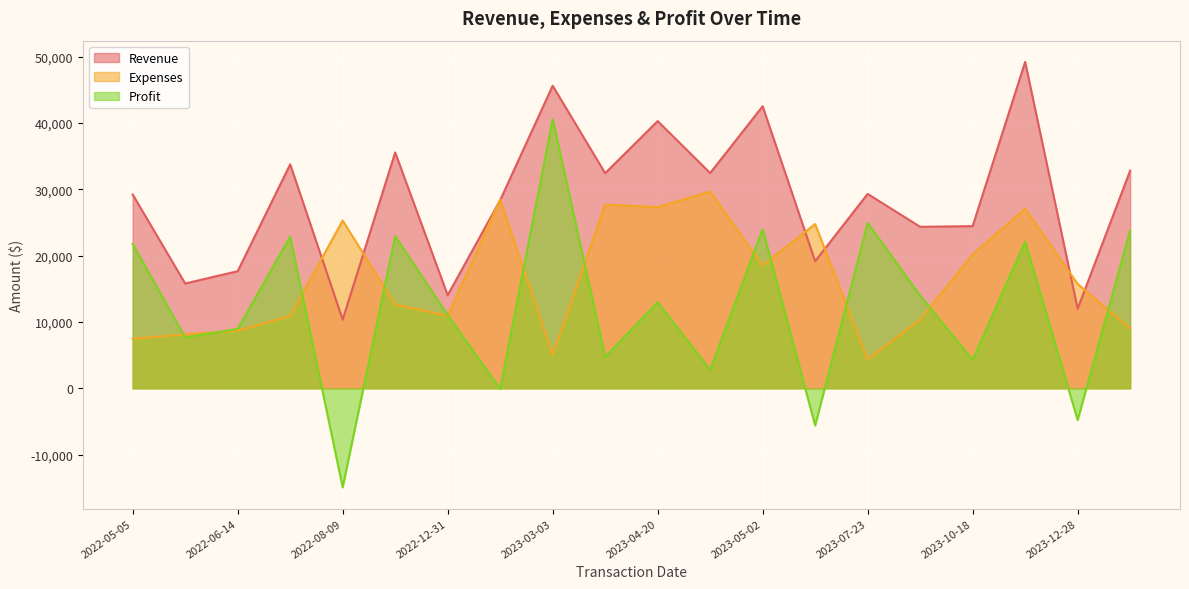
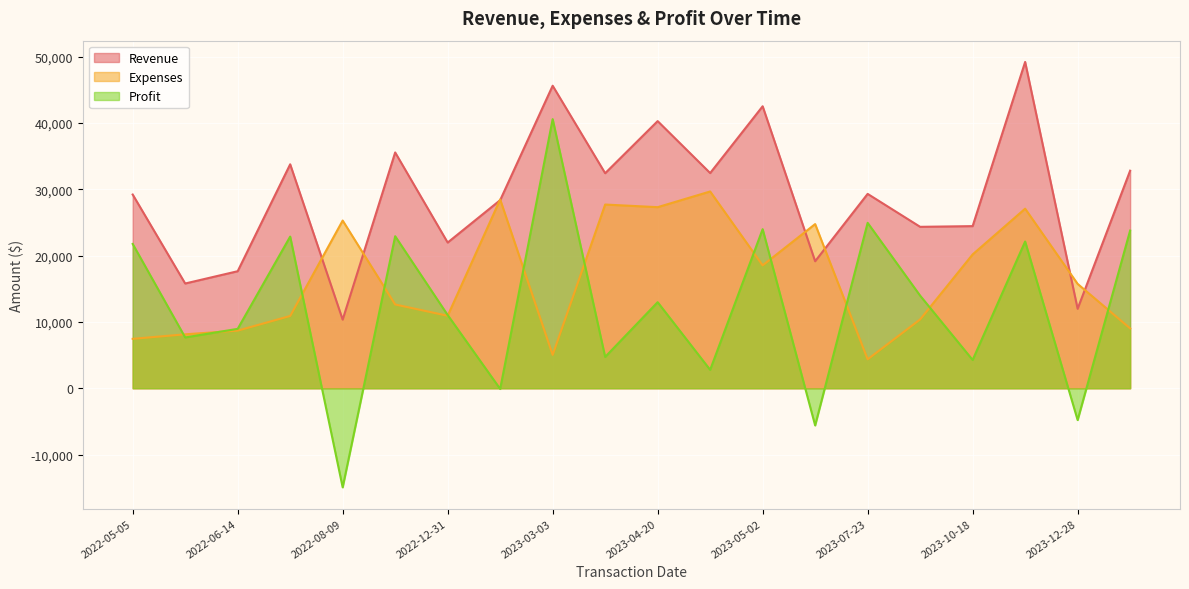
Revenue, 2022-12-31: 14,000 -> 22,000
